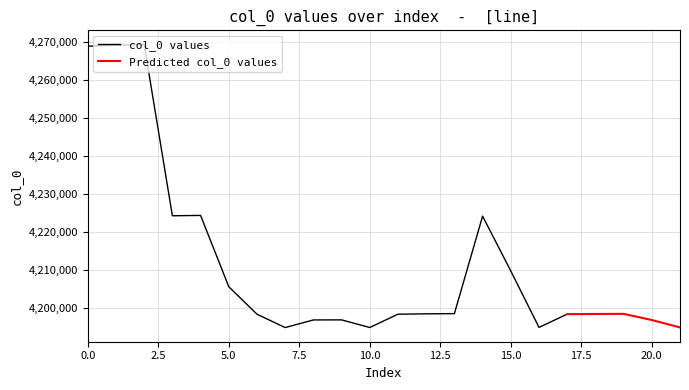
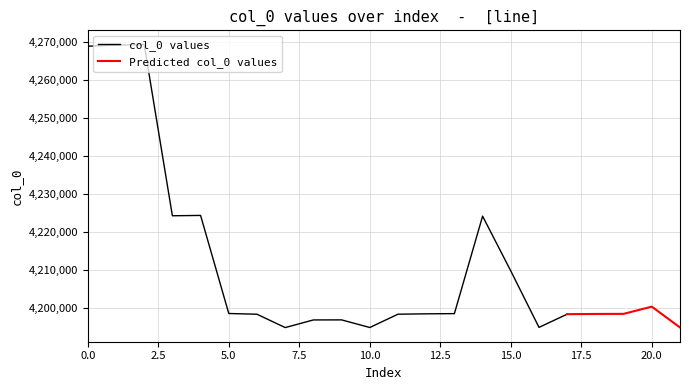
col_0 values, 5.0: 4,206,000 -> 4,199,000
Predicted col_0 values, 20.0: 4,197,000 -> 4,200,000
